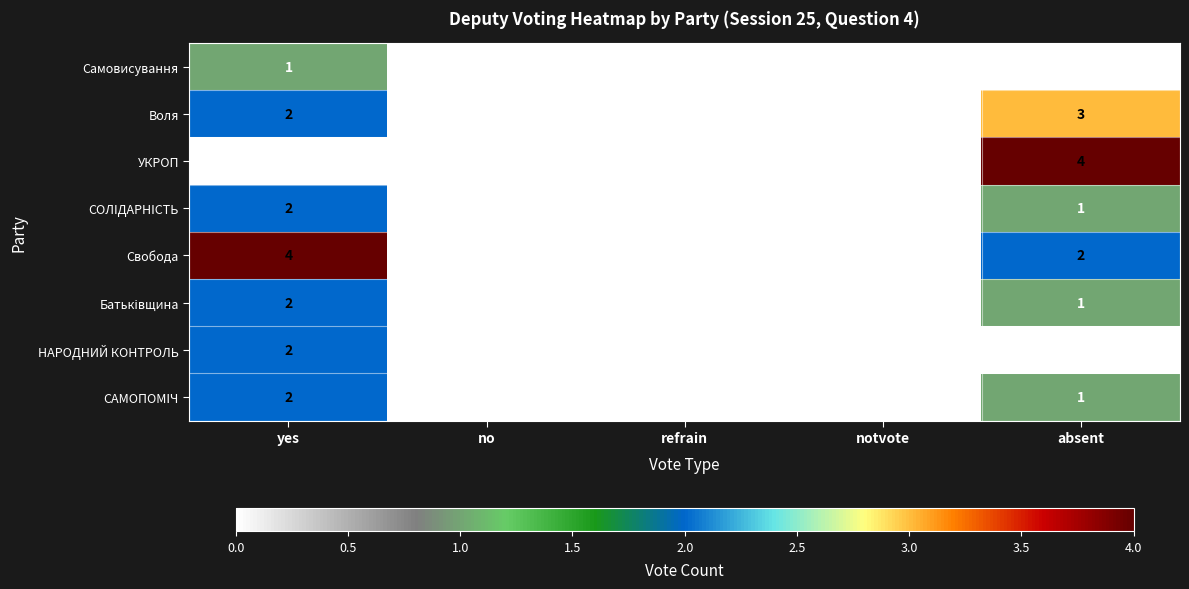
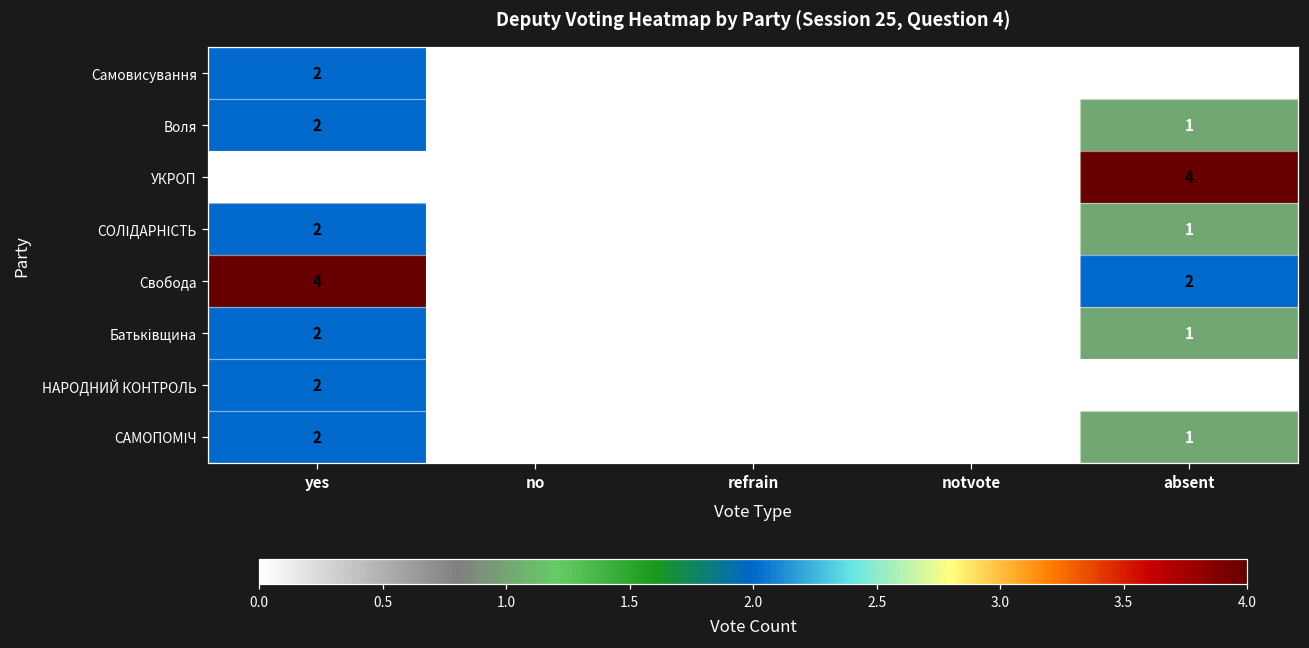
Самовисування, yes: 1 -> 2
Воля, absent: 3 -> 1
